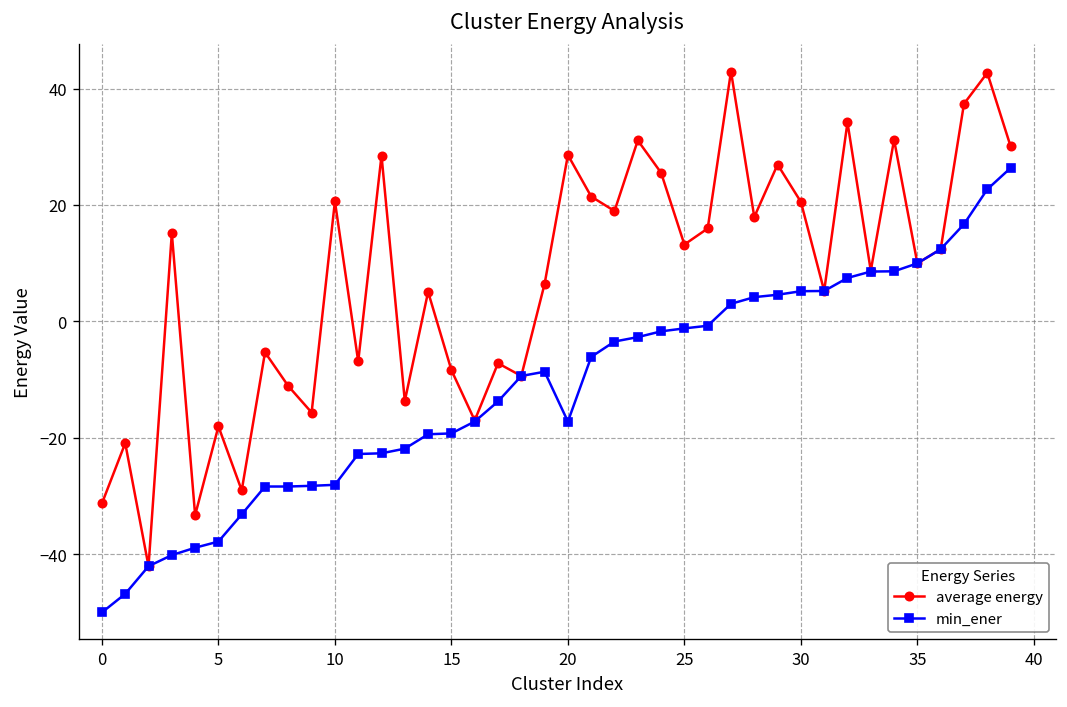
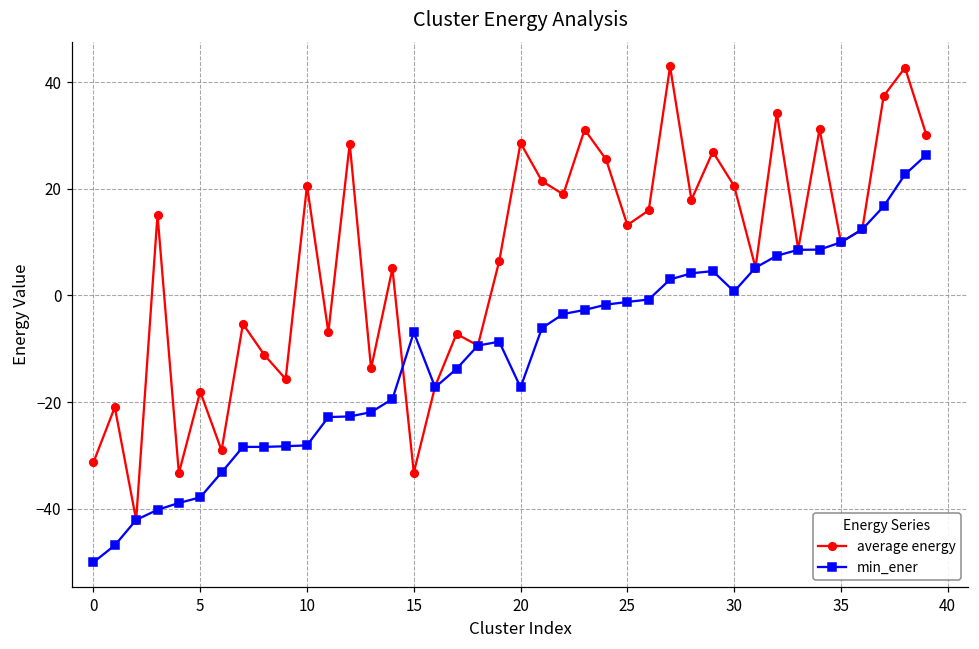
average energy, 15: -8 -> -33
min_ener, 15: -19 -> -7
min_ener, 30: 5 -> 1
